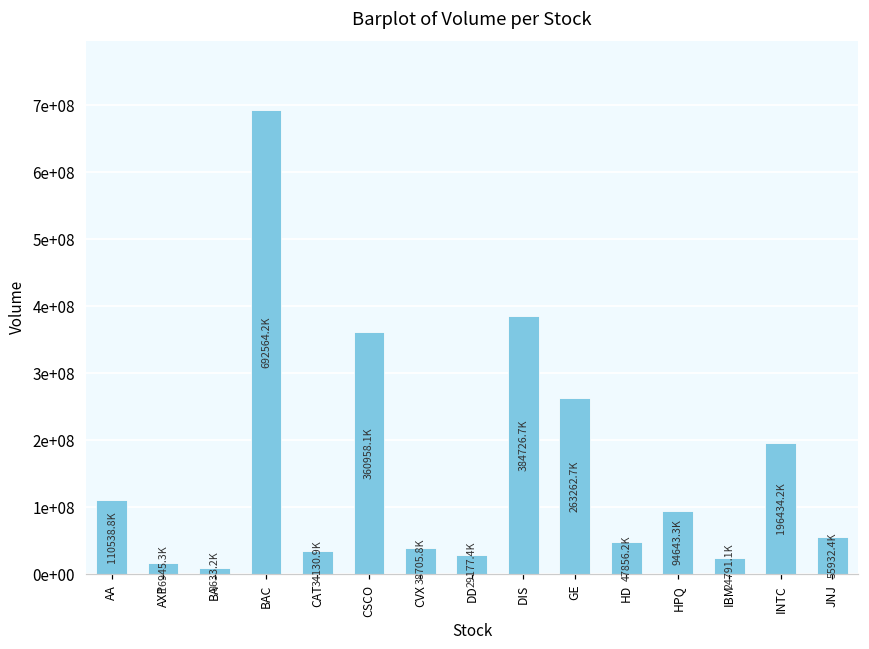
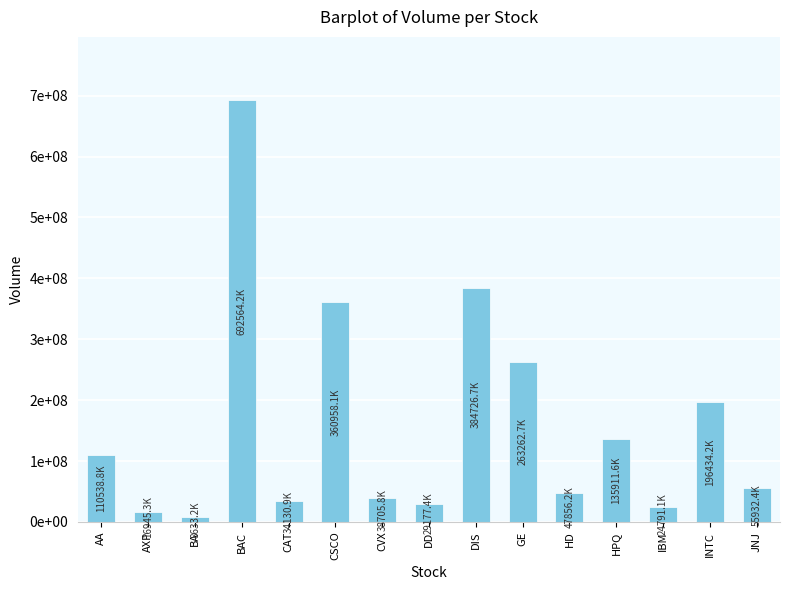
HPQ: 94643.3K -> 135911.6K
